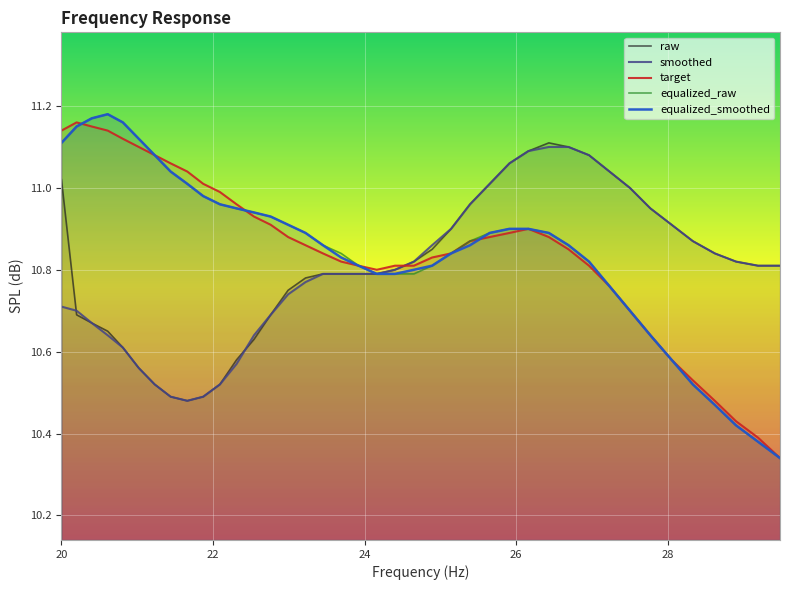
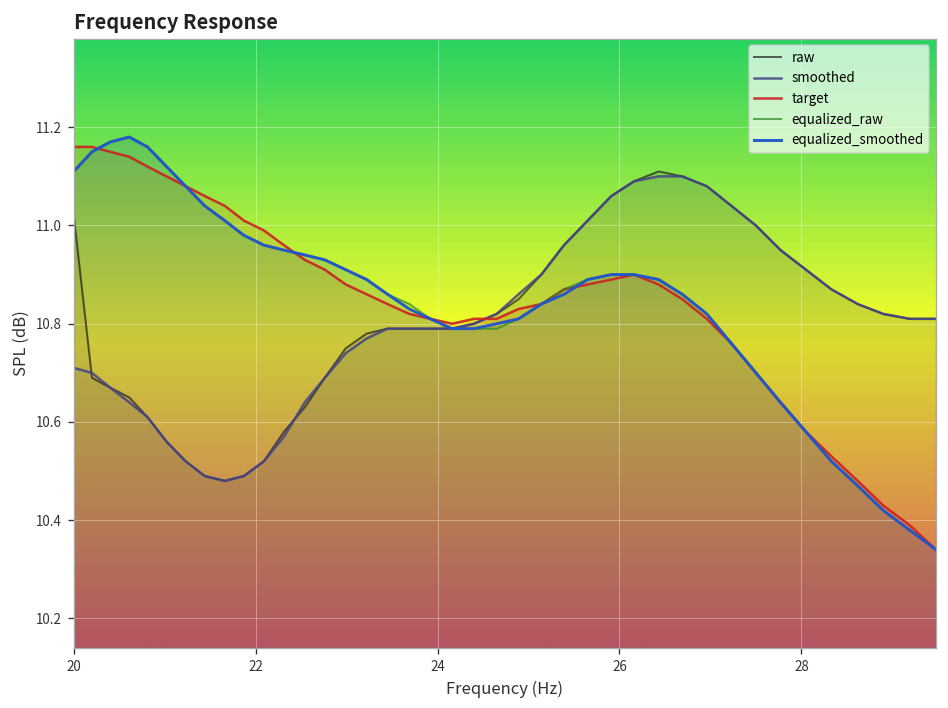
target, 20: 11.14 -> 11.16
